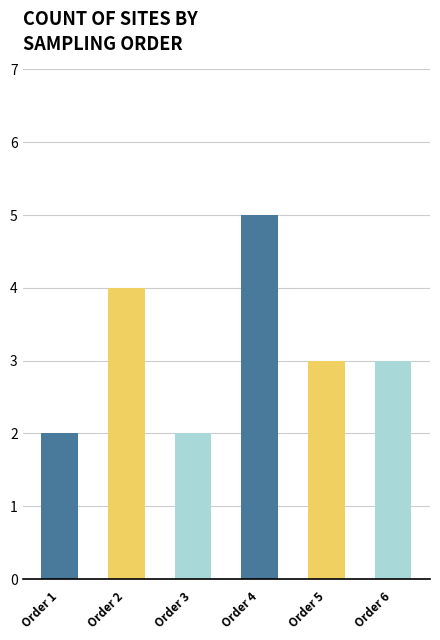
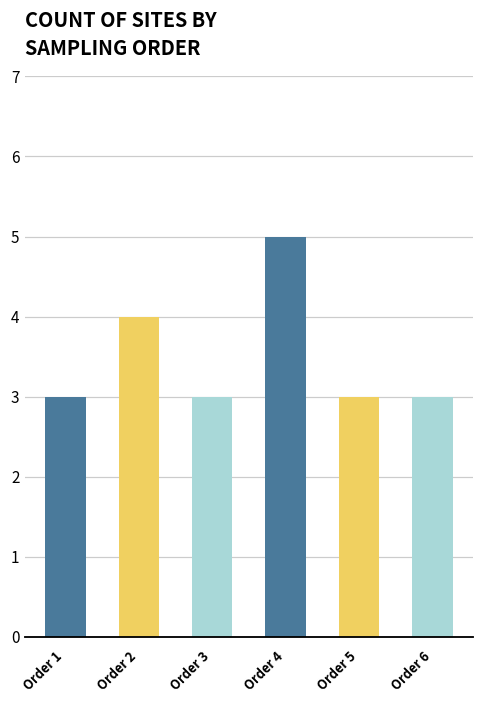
Order 1: 2 -> 3
Order 3: 2 -> 3
